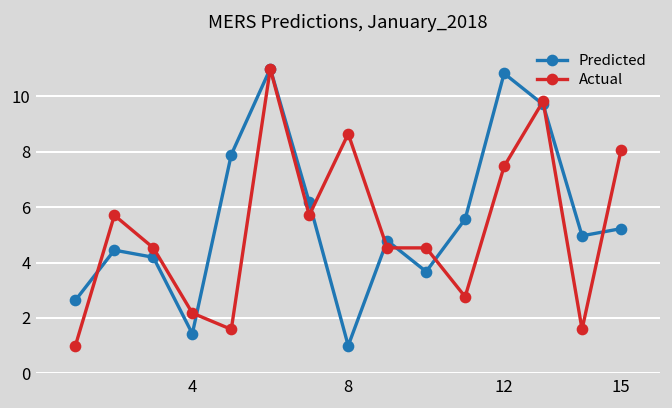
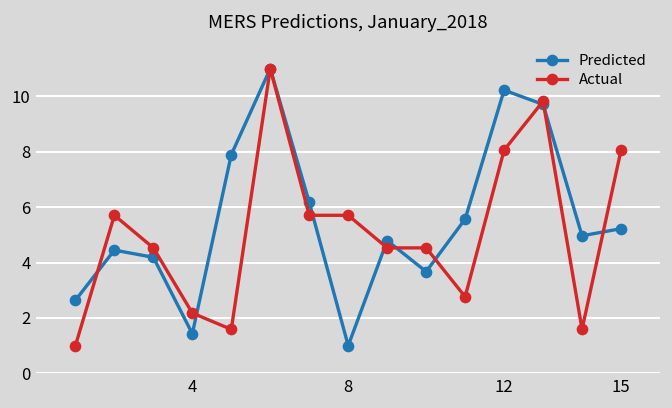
Actual, 8: 8.6 -> 5.7
Predicted, 12: 10.8 -> 10.2
Actual, 12: 7.5 -> 8.1
